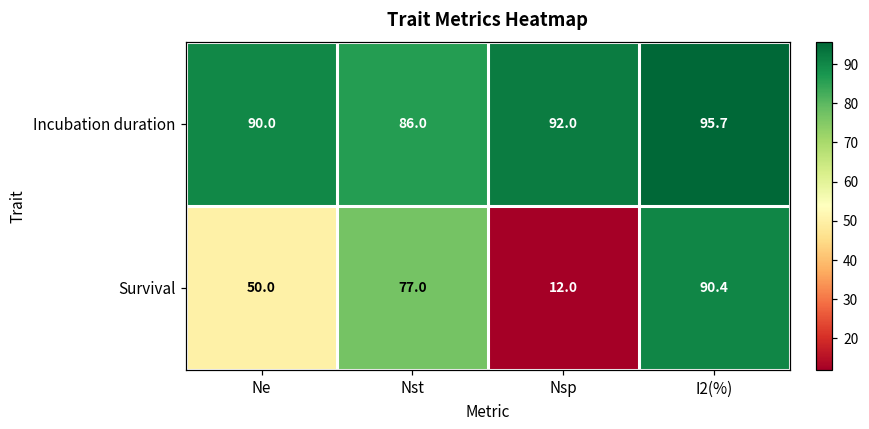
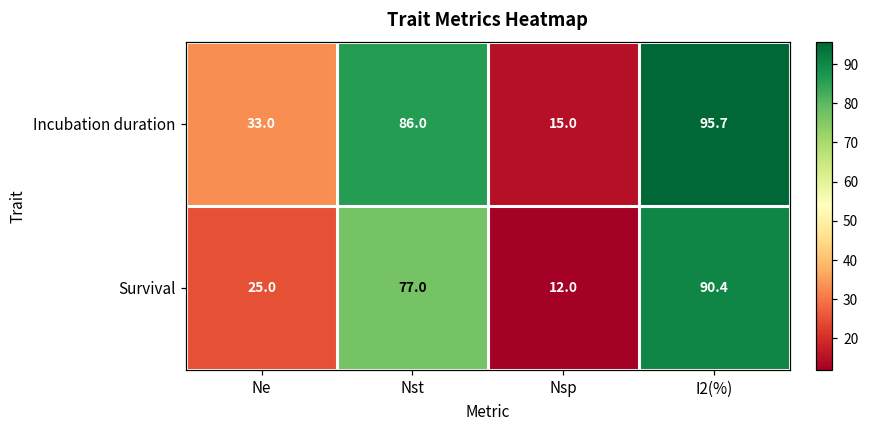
Incubation duration, Ne: 90.0 -> 33.0
Incubation duration, Nsp: 92.0 -> 15.0
Survival, Ne: 50.0 -> 25.0
